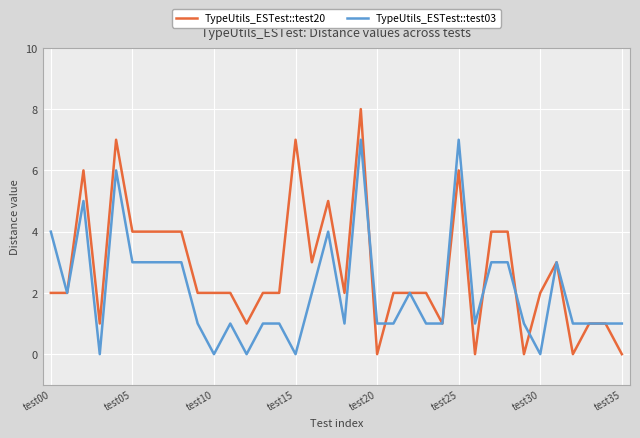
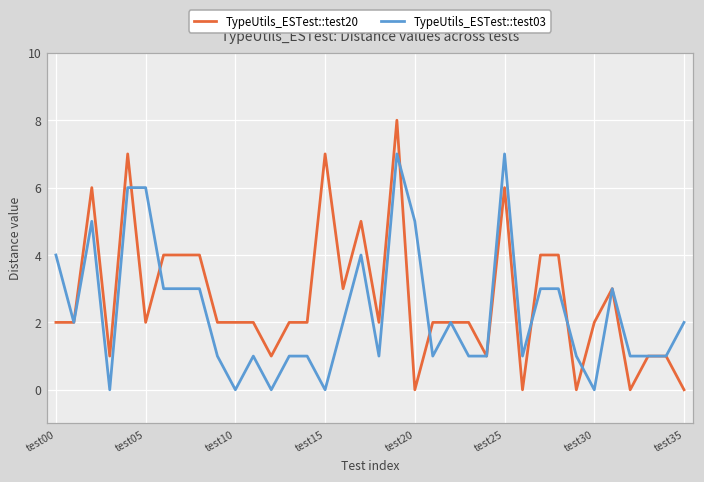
TypeUtils_ESTest::test20, test05: 4 -> 2
TypeUtils_ESTest::test03, test05: 3 -> 6
TypeUtils_ESTest::test03, test20: 1 -> 5
TypeUtils_ESTest::test03, test35: 1 -> 2
